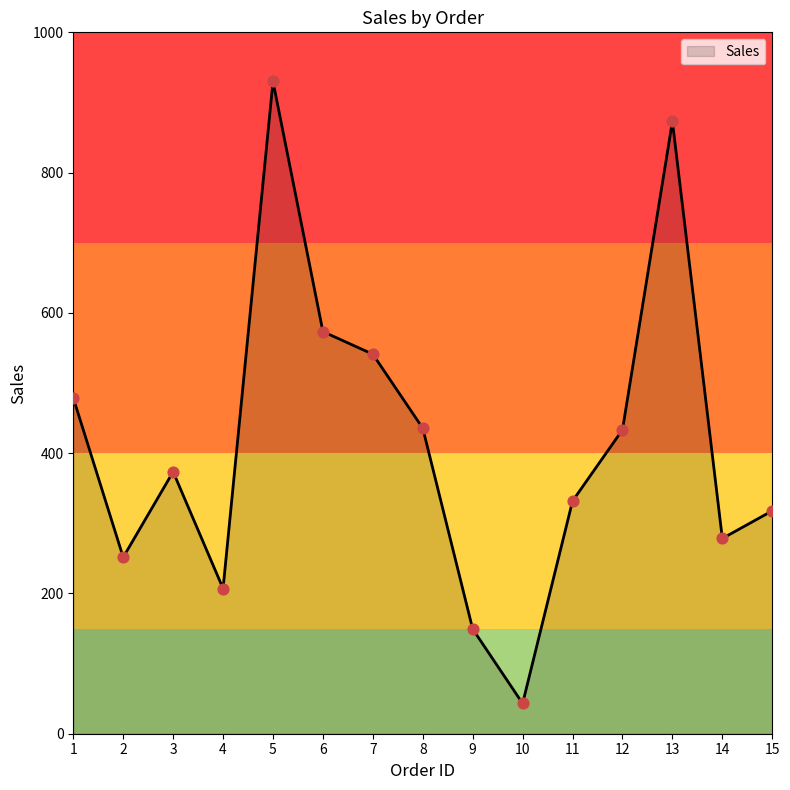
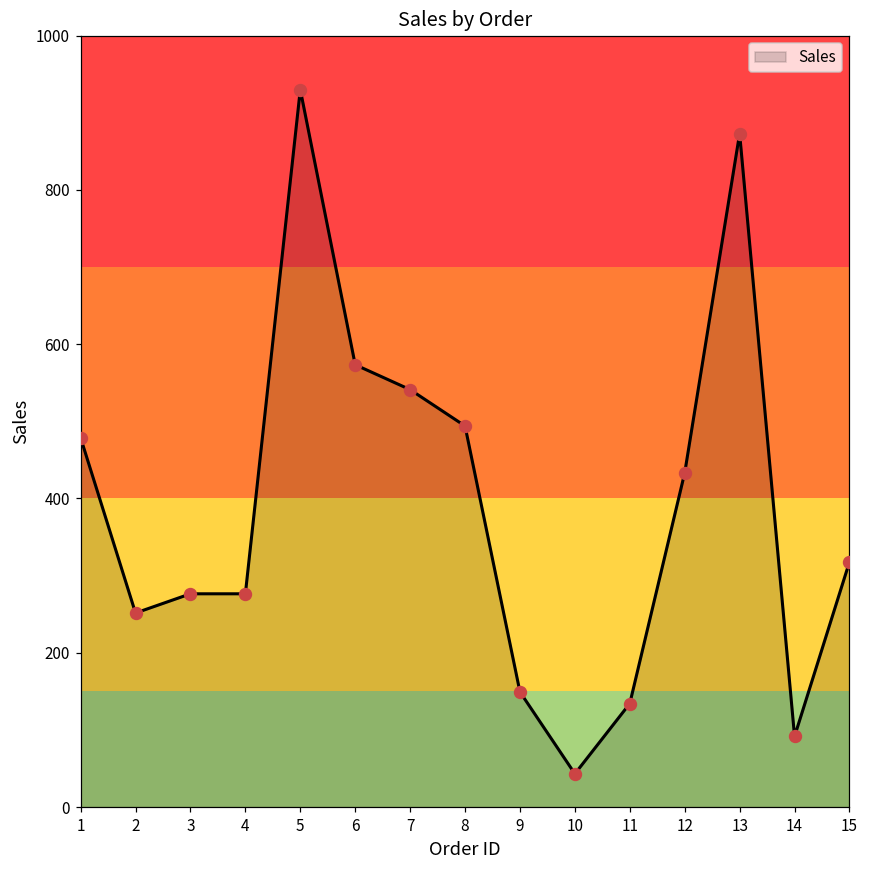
3: 370 -> 280
4: 210 -> 280
8: 440 -> 490
11: 330 -> 130
14: 280 -> 90
